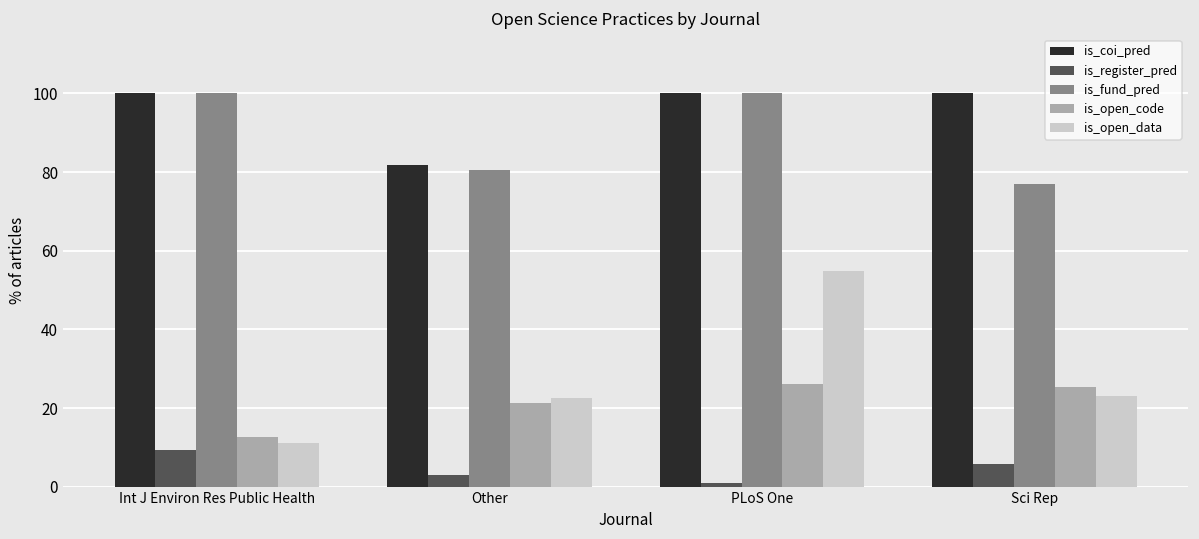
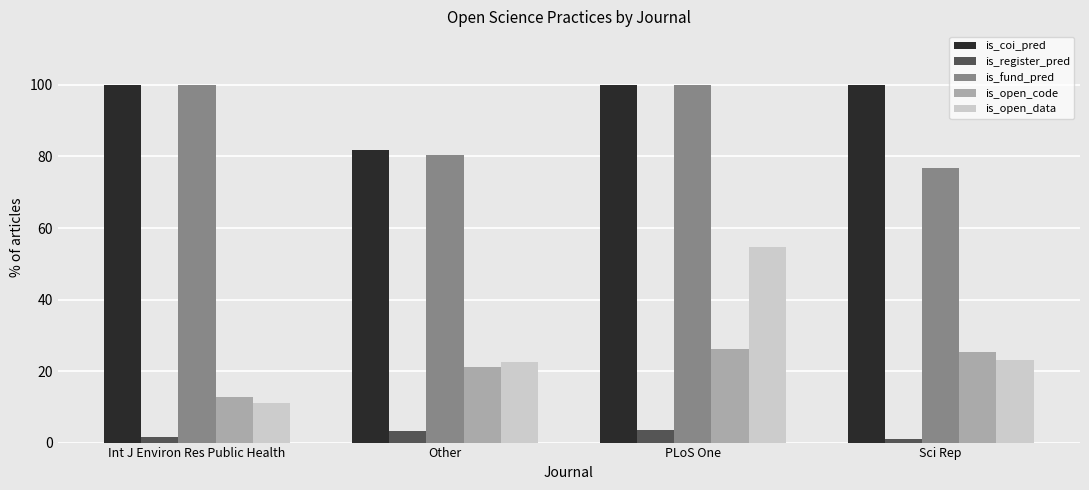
is_register_pred, Int J Environ Res Public Health: 9 -> 2
is_register_pred, PLoS One: 1 -> 3
is_register_pred, Sci Rep: 6 -> 1
